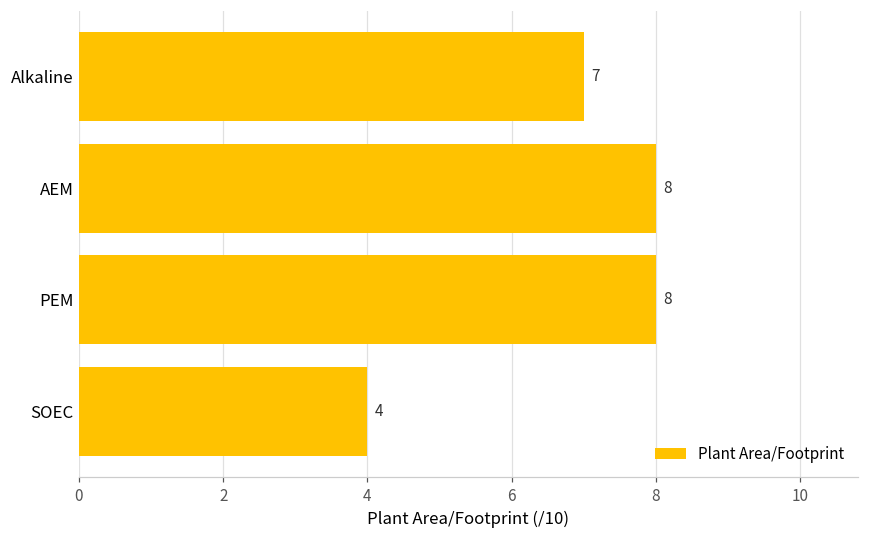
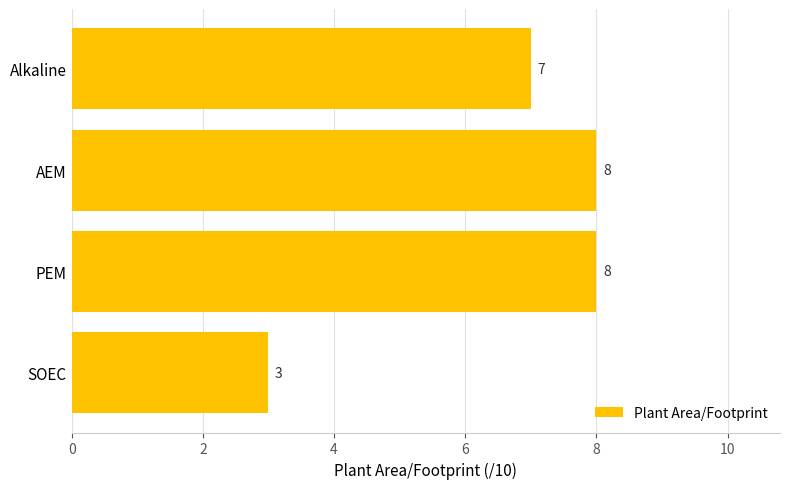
SOEC: 4 -> 3
